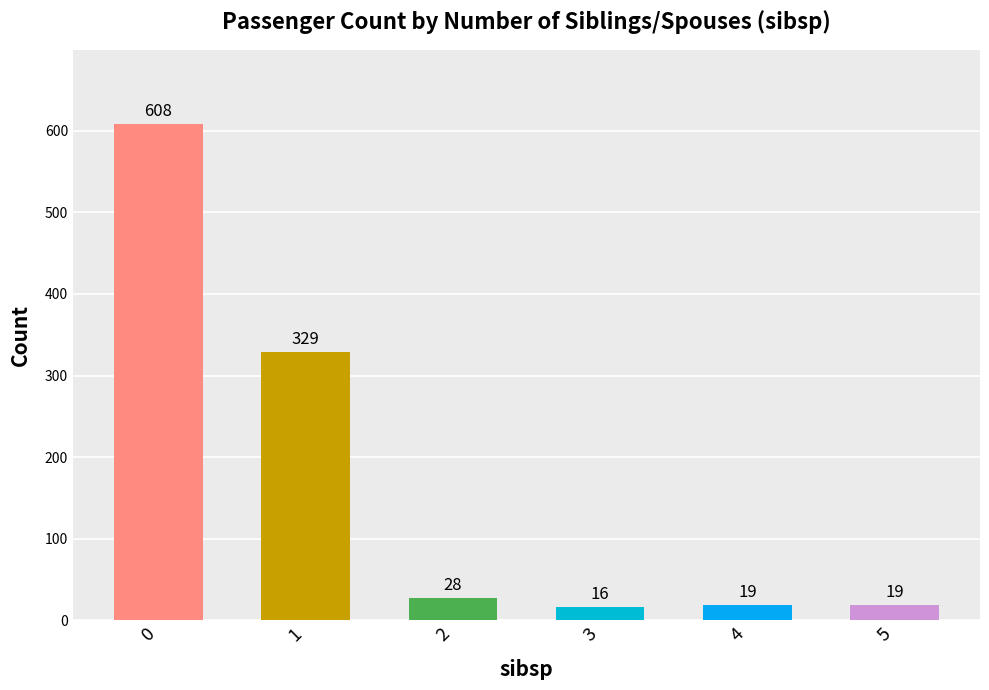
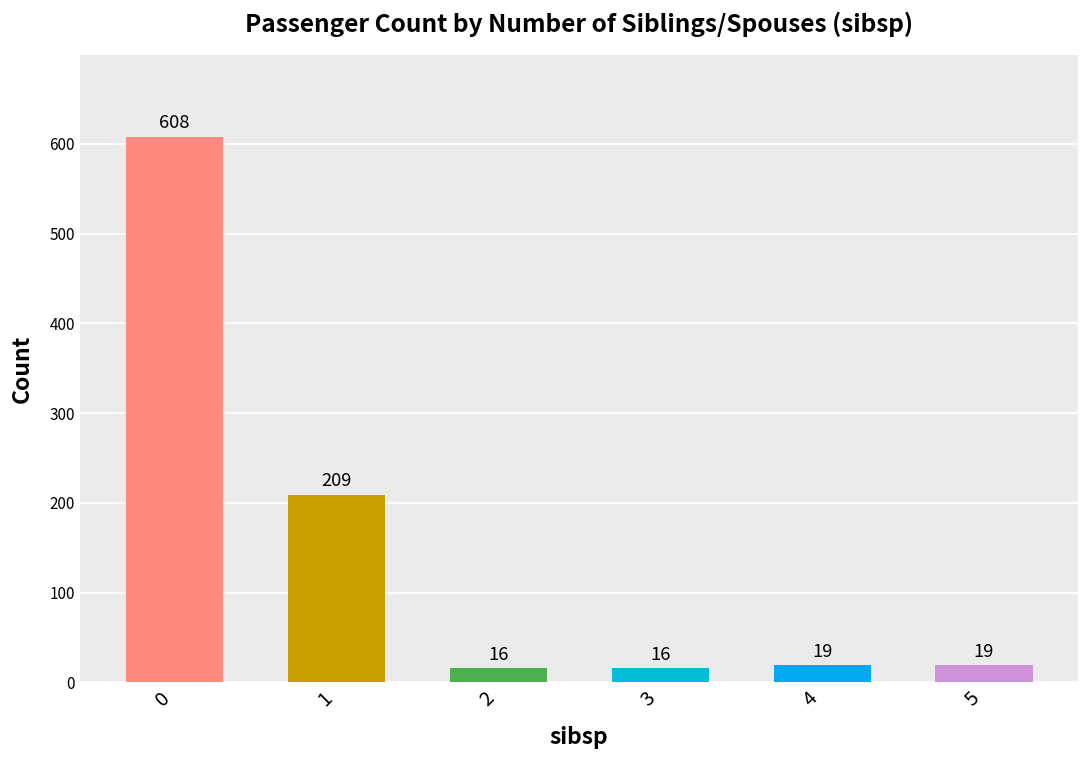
1: 329 -> 209
2: 28 -> 16
